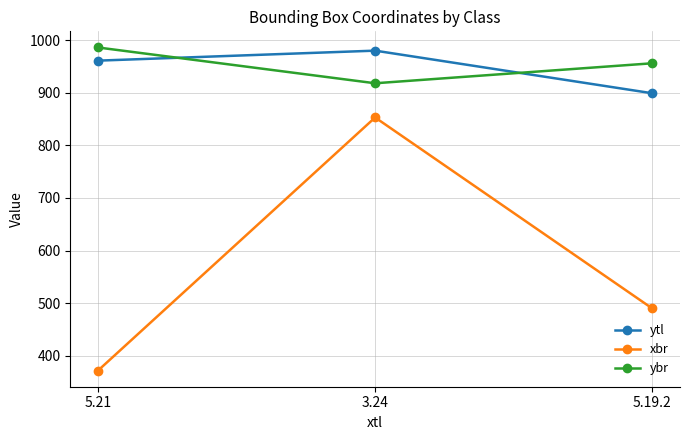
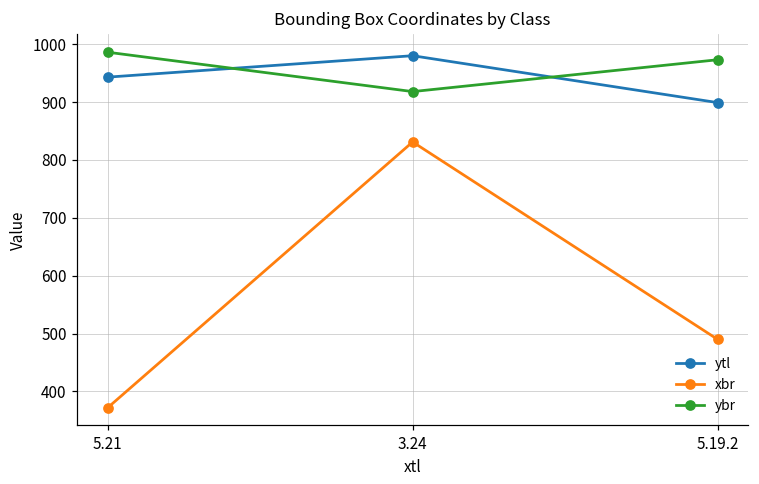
ytl, 5.21: 960 -> 940
xbr, 3.24: 850 -> 830
ybr, 5.19.2: 960 -> 970
